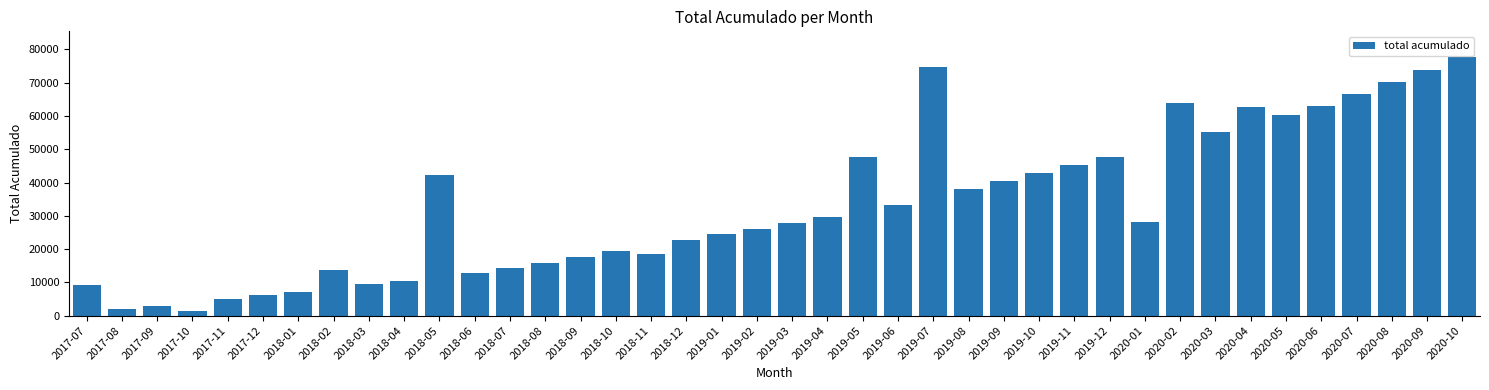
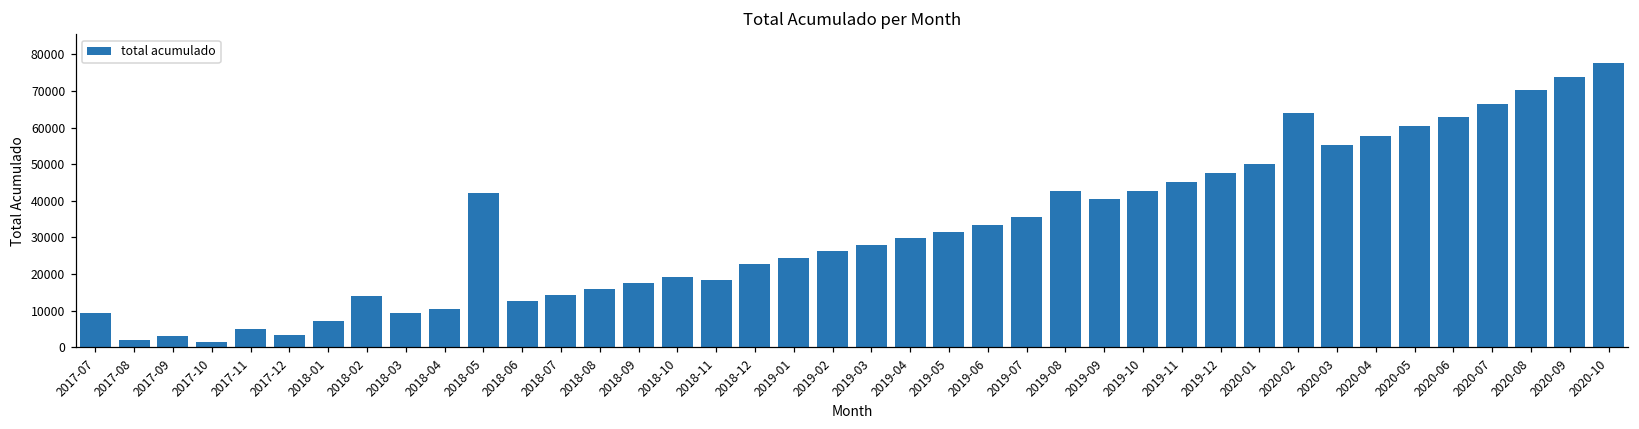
2017-12: 6000 -> 3000
2019-05: 48000 -> 32000
2019-07: 75000 -> 36000
2019-08: 38000 -> 43000
2020-01: 28000 -> 50000
2020-04: 63000 -> 58000
